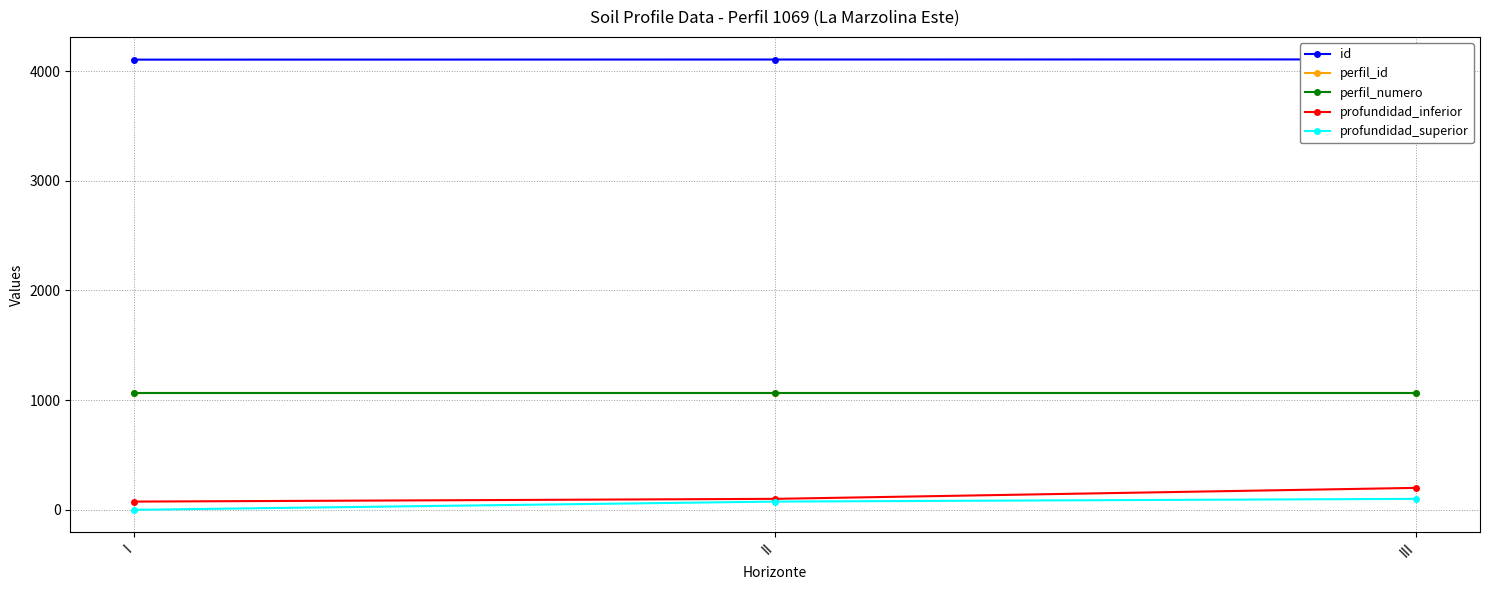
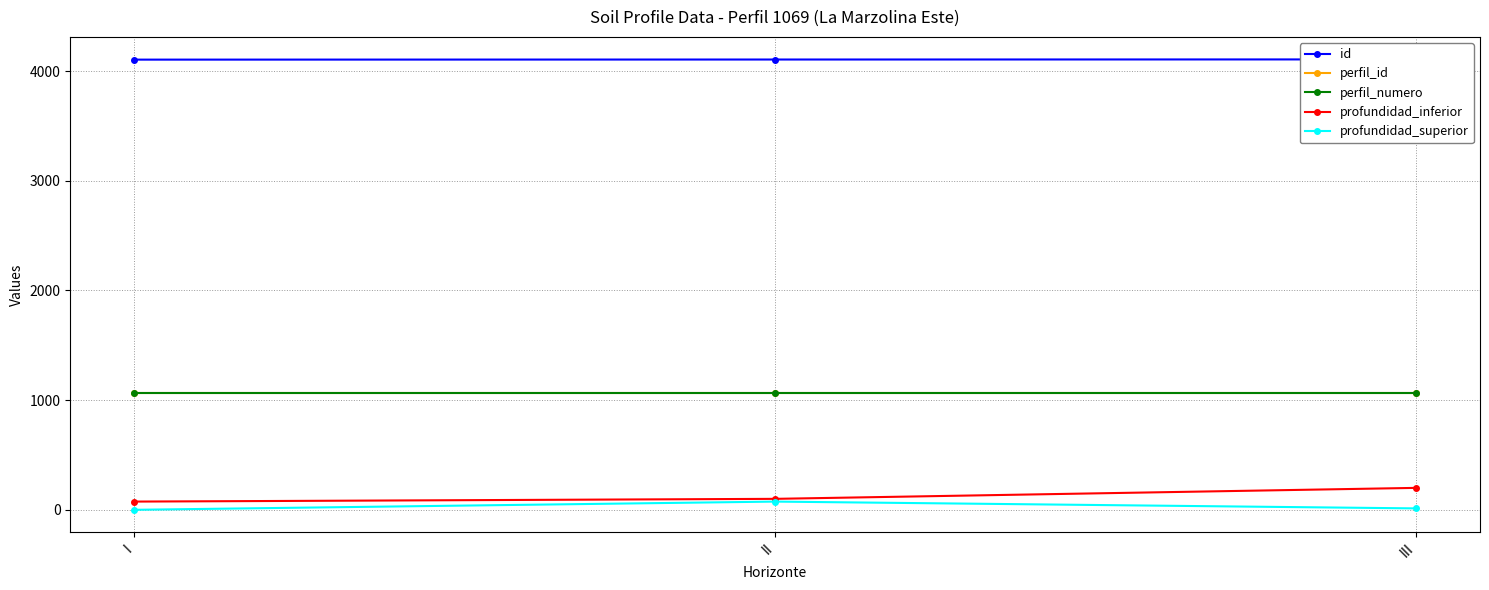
profundidad_superior, III: 100 -> 10
